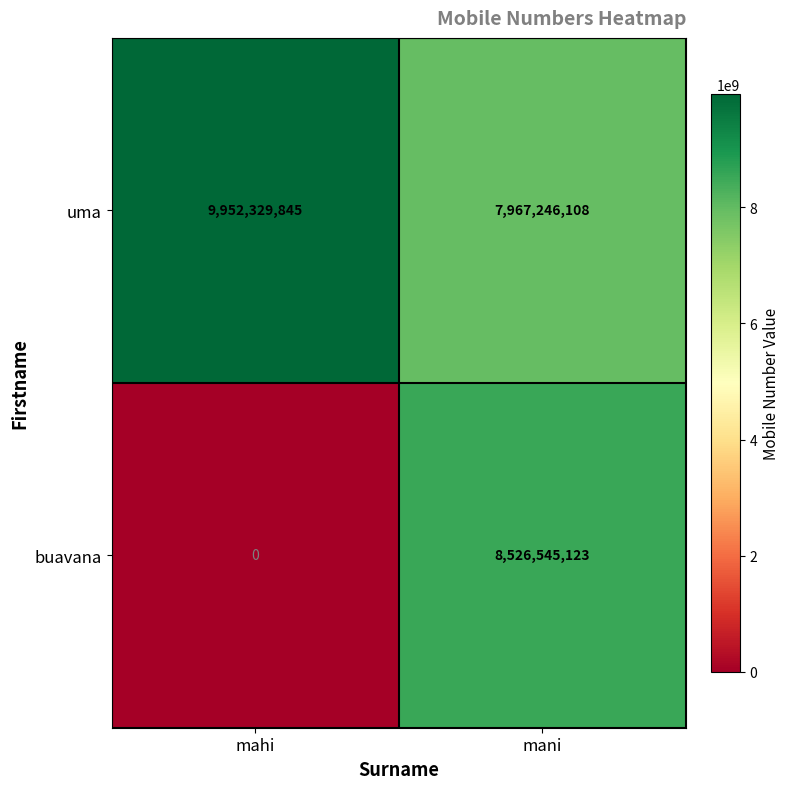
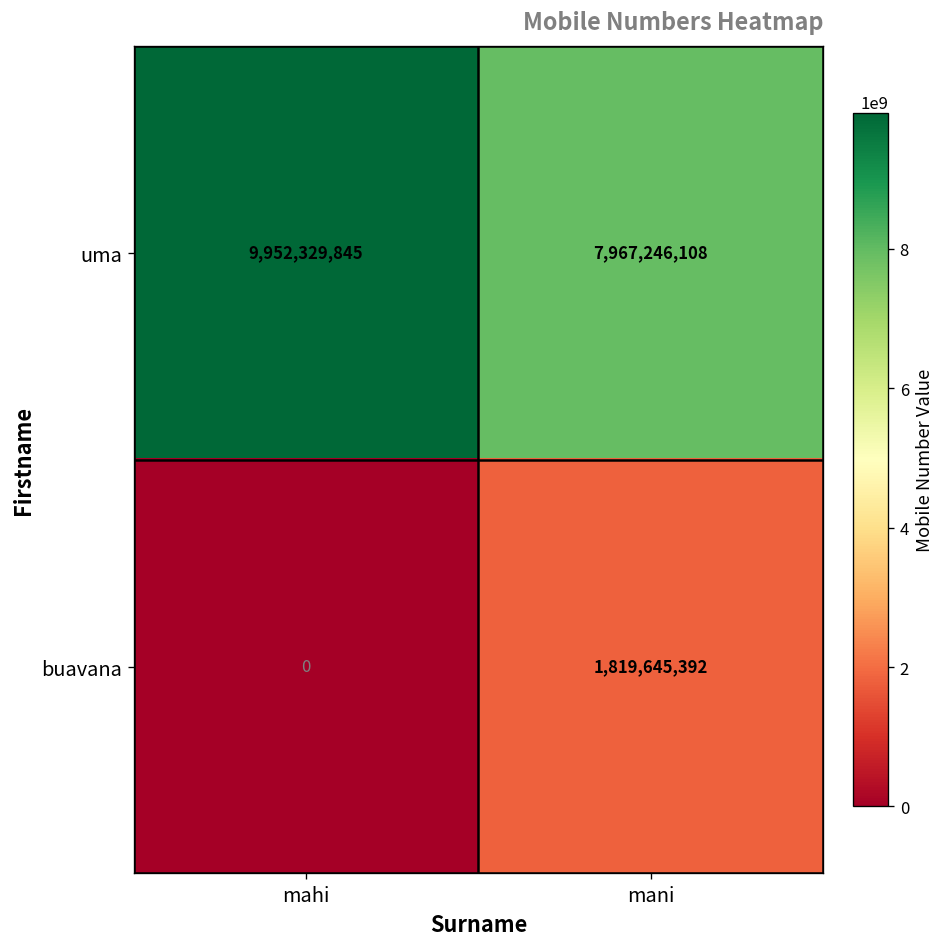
buavana, mani: 8,526,545,123 -> 1,819,645,392
